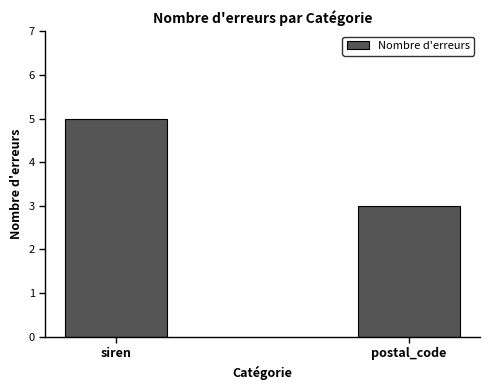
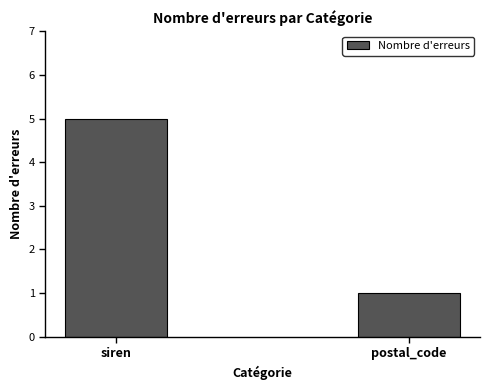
postal_code: 3 -> 1
